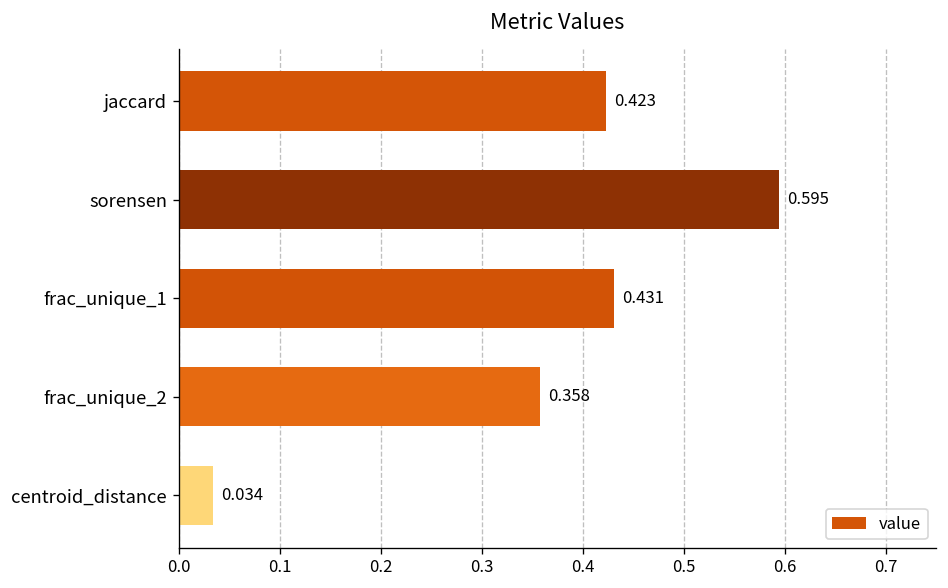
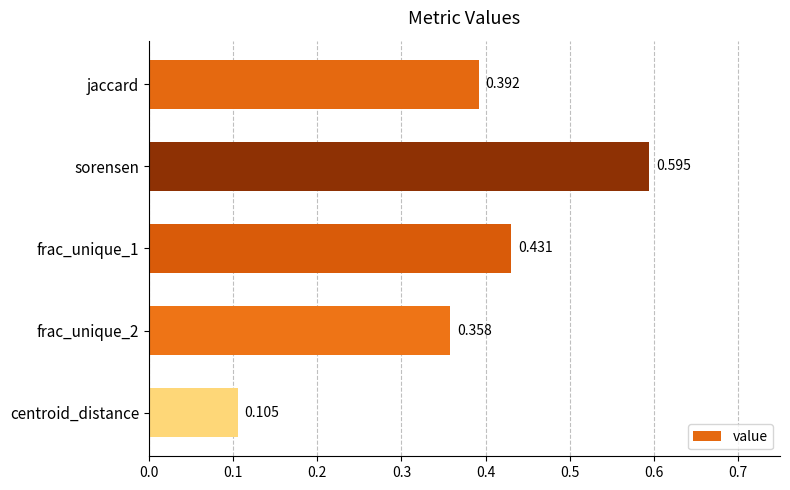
jaccard: 0.423 -> 0.392
centroid_distance: 0.034 -> 0.105
